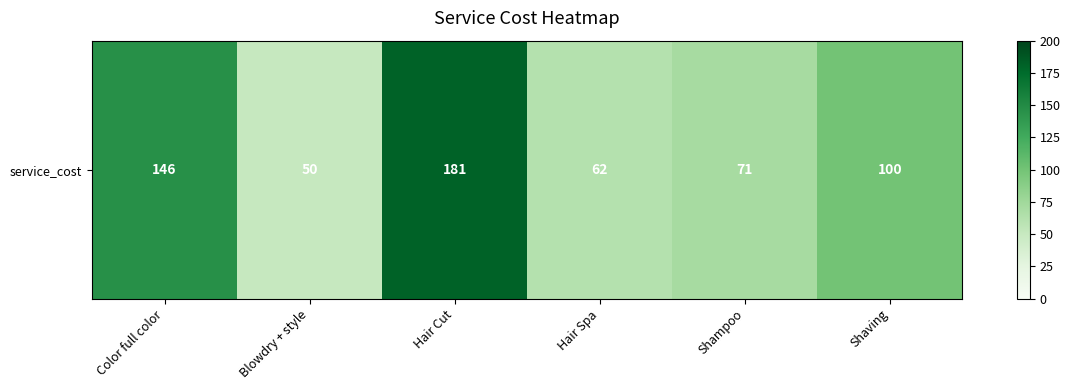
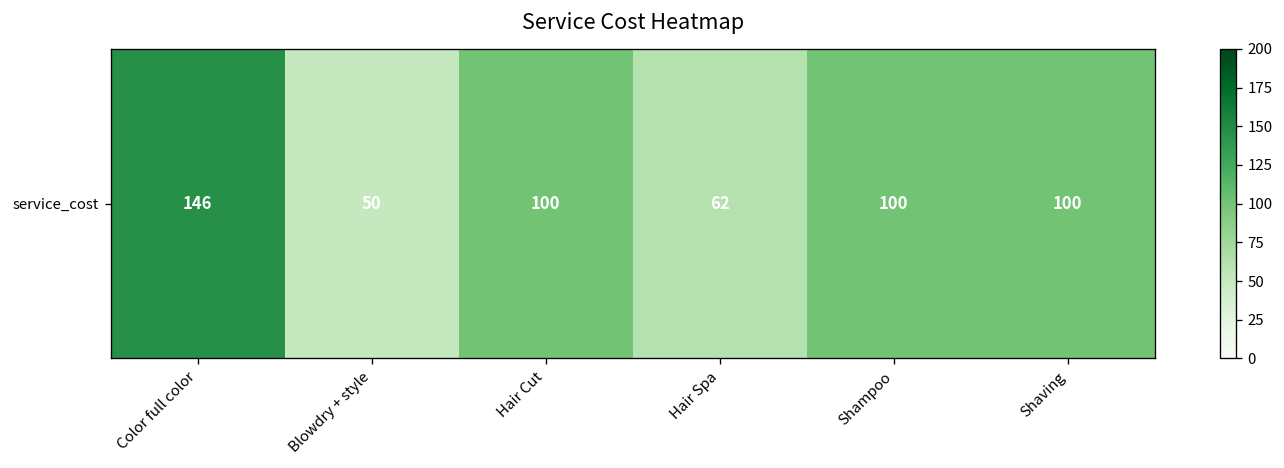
service_cost, Hair Cut: 181 -> 100
service_cost, Shampoo: 71 -> 100
